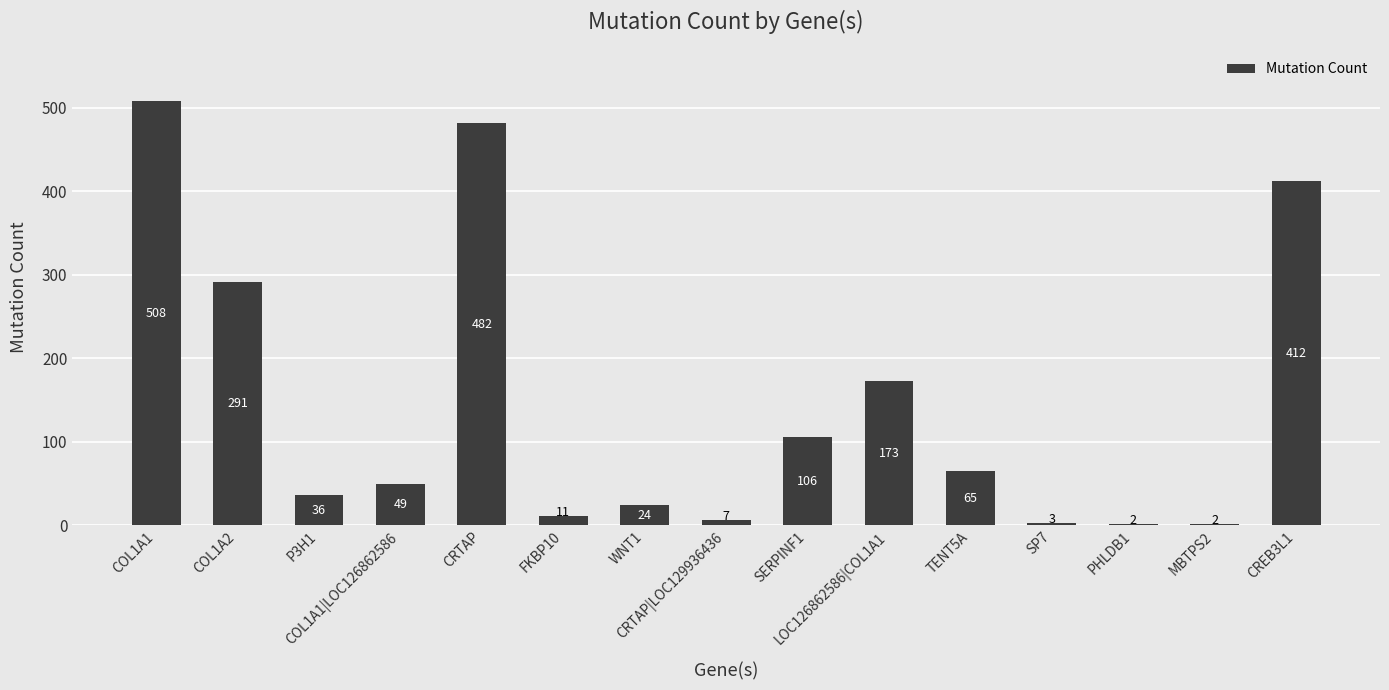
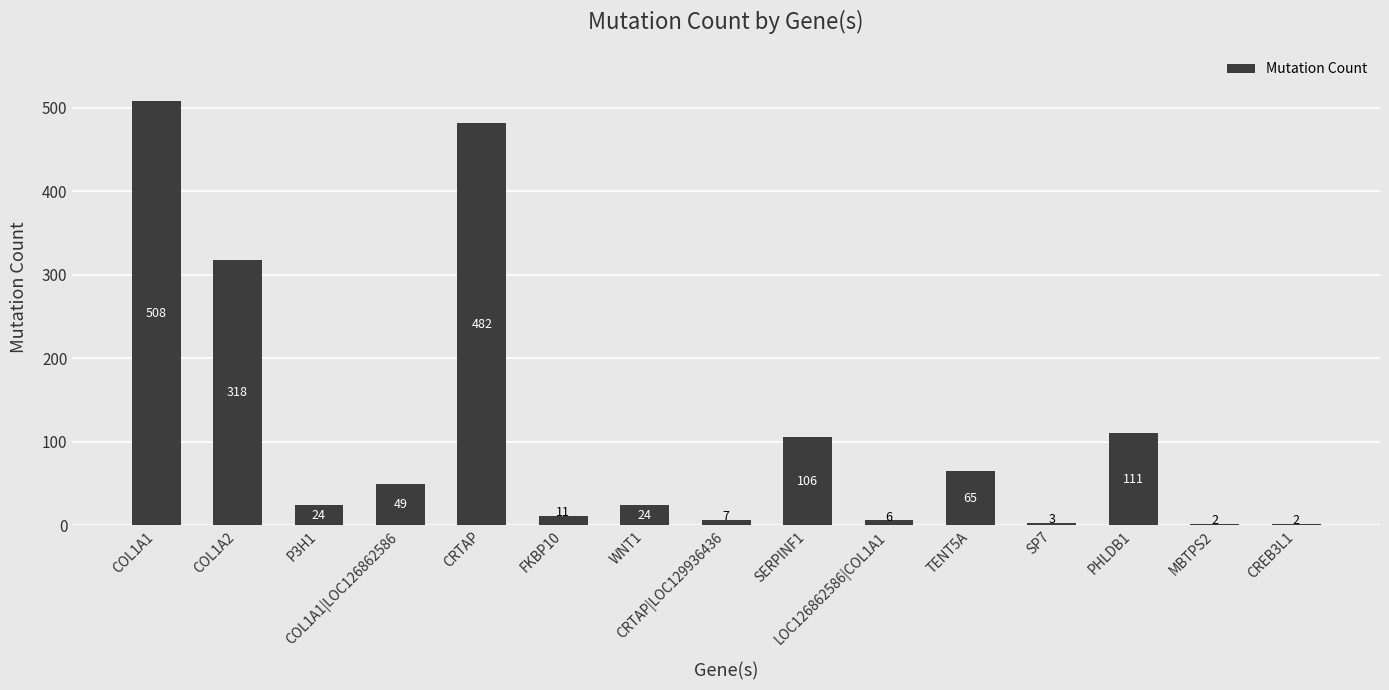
COL1A2: 291 -> 318
P3H1: 36 -> 24
LOC126862586|COL1A1: 173 -> 6
PHLDB1: 2 -> 111
CREB3L1: 412 -> 2
